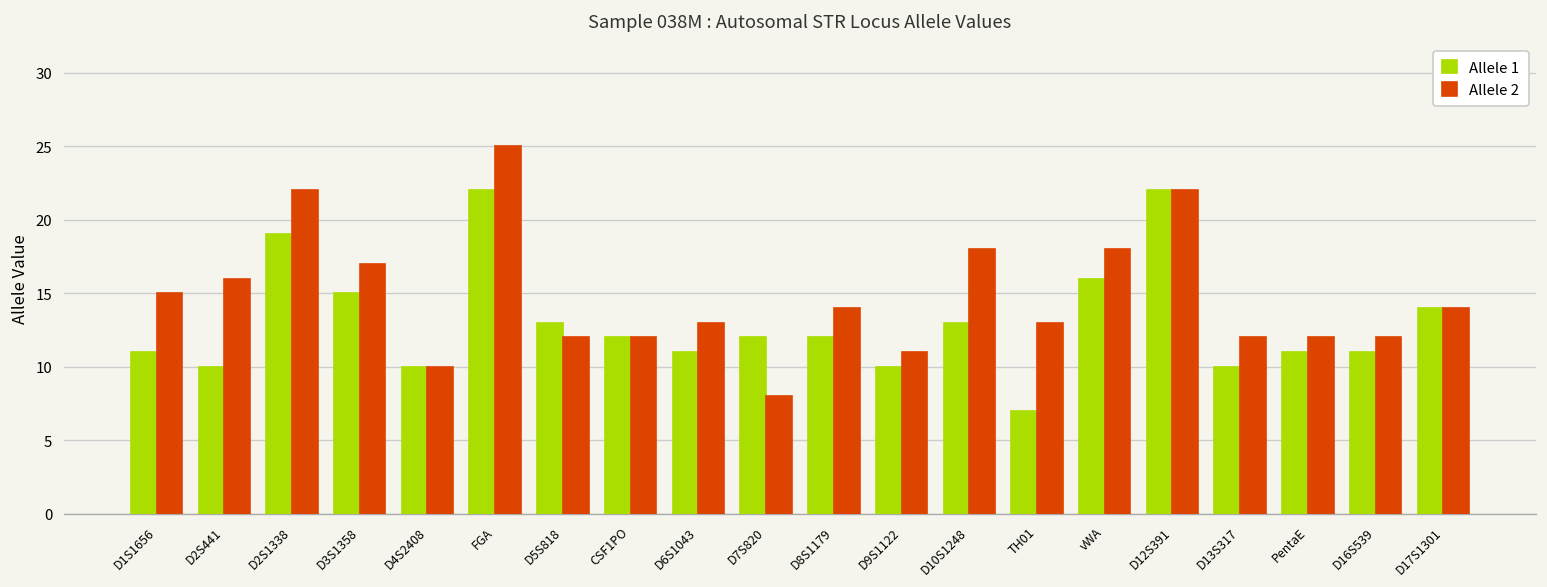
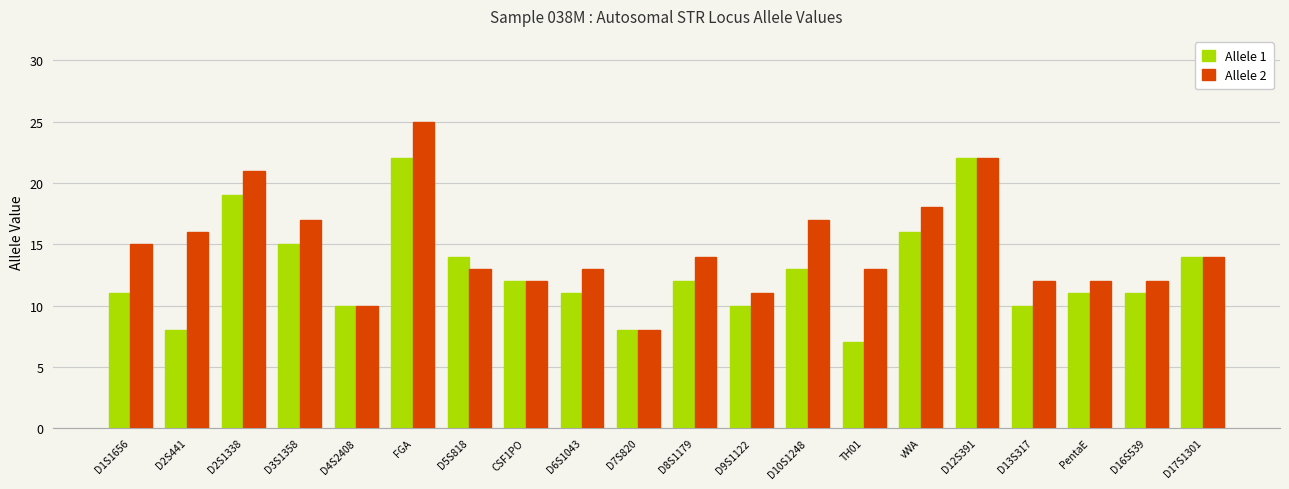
Allele 1, D2S441: 10 -> 8
Allele 2, D2S1338: 22 -> 21
Allele 1, D5S818: 13 -> 14
Allele 2, D5S818: 12 -> 13
Allele 1, D7S820: 12 -> 8
Allele 2, D10S1248: 18 -> 17
